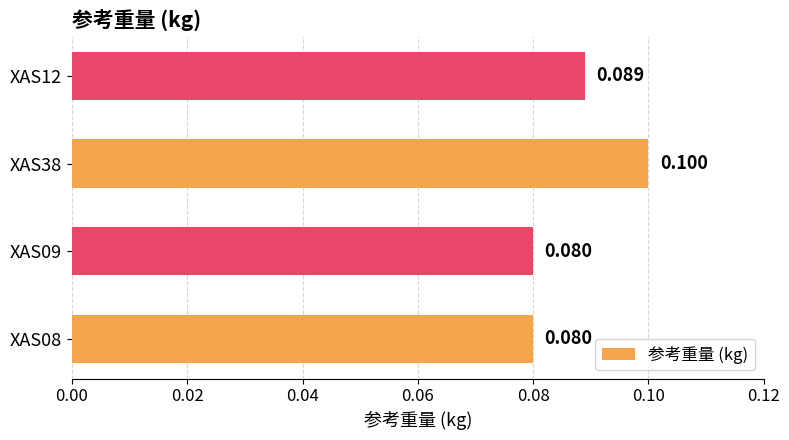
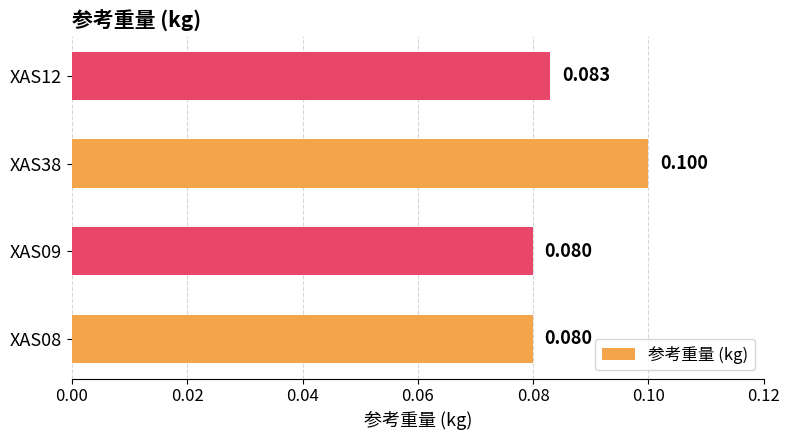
XAS12: 0.089 -> 0.083
